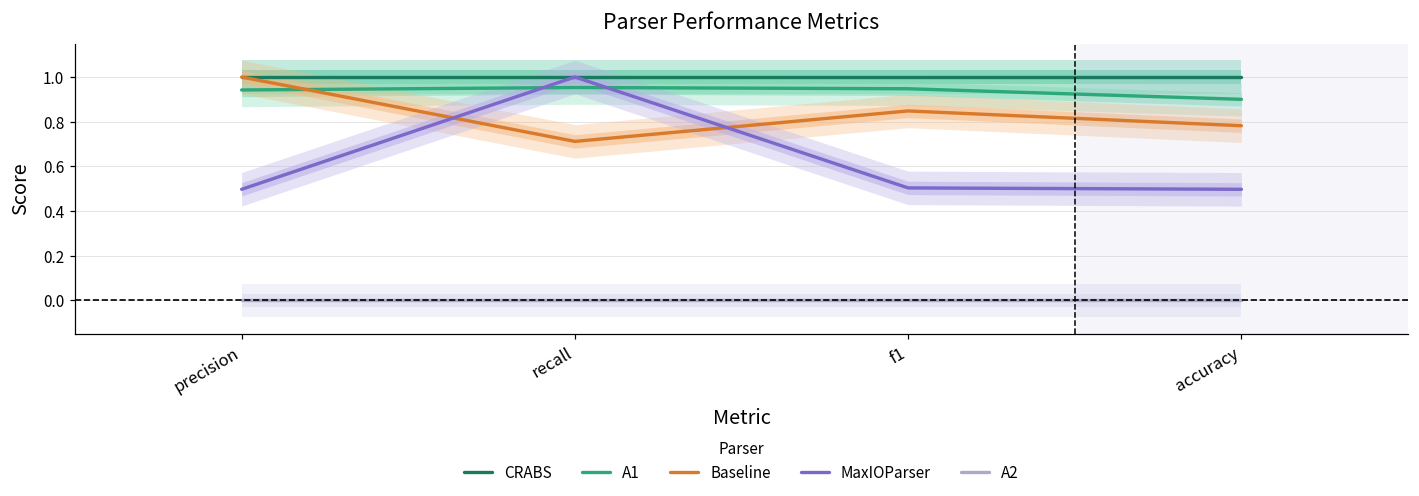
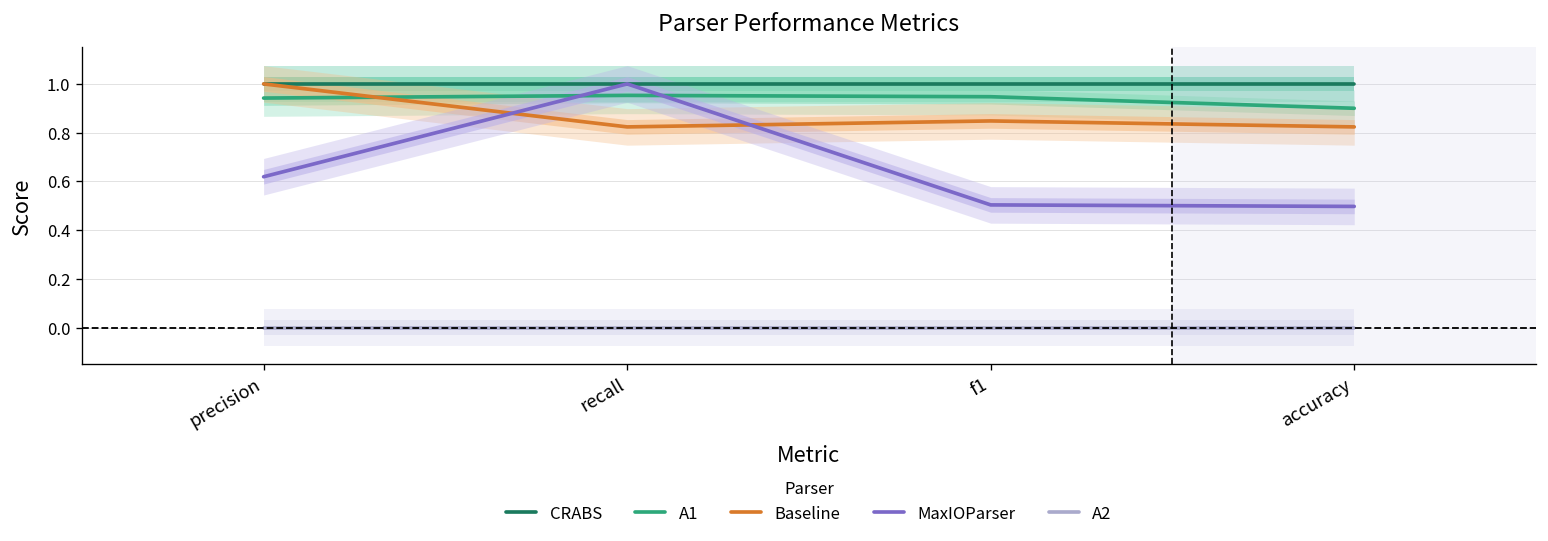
MaxIOParser, precision: 0.50 -> 0.62
Baseline, recall: 0.71 -> 0.82
Baseline, accuracy: 0.78 -> 0.82
